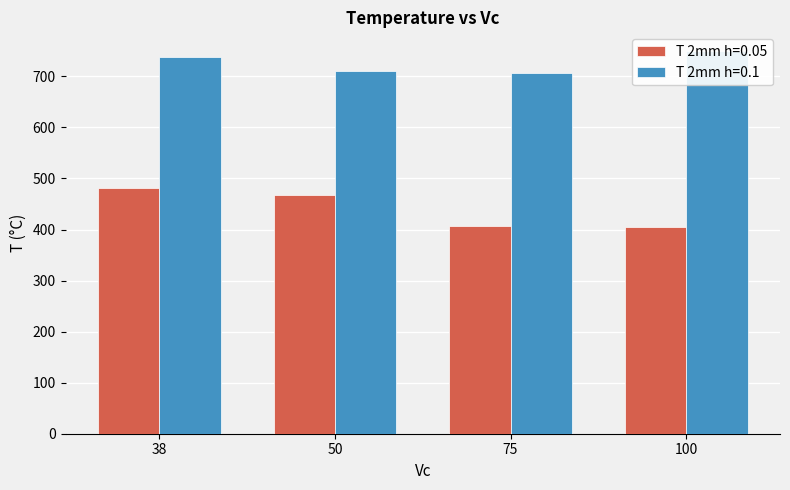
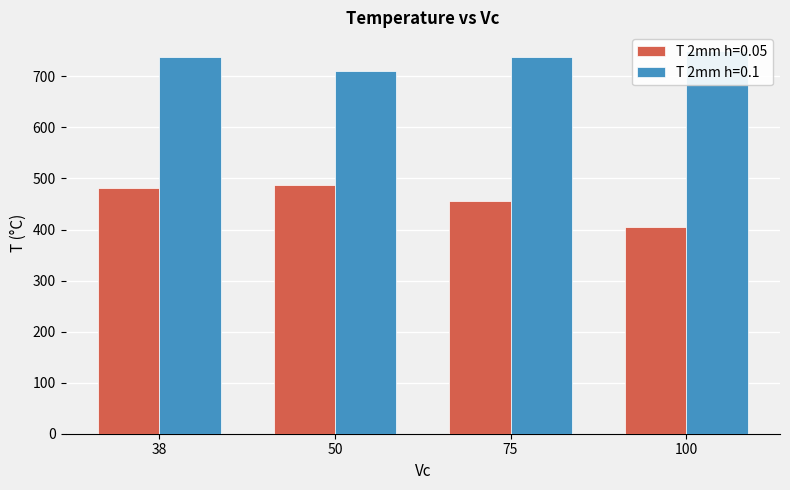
T 2mm h=0.05, 50: 470 -> 490
T 2mm h=0.05, 75: 410 -> 460
T 2mm h=0.1, 75: 710 -> 740
